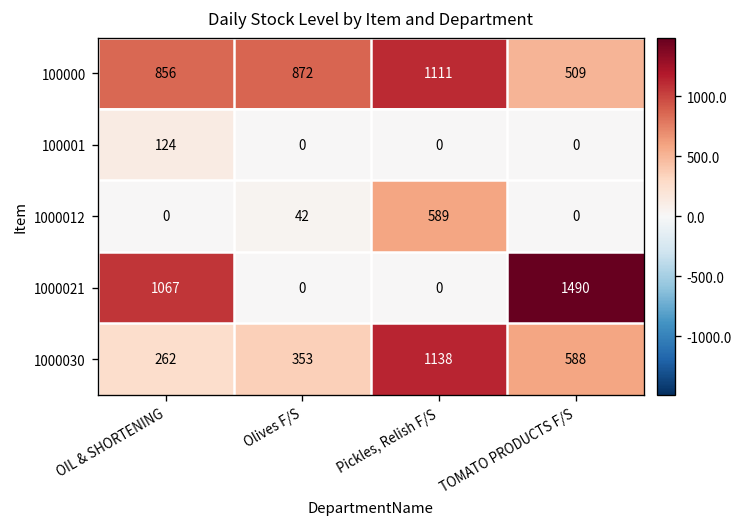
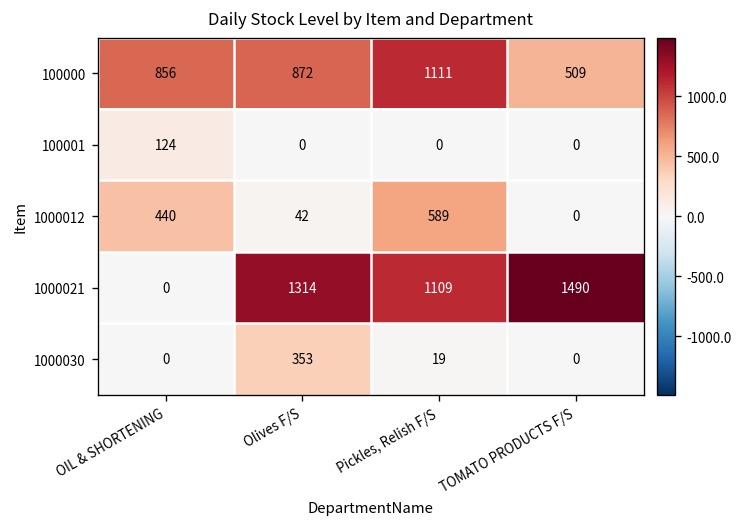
1000012, OIL & SHORTENING: 0 -> 440
1000021, OIL & SHORTENING: 1067 -> 0
1000021, Olives F/S: 0 -> 1314
1000021, Pickles, Relish F/S: 0 -> 1109
1000030, OIL & SHORTENING: 262 -> 0
1000030, Pickles, Relish F/S: 1138 -> 19
1000030, TOMATO PRODUCTS F/S: 588 -> 0
